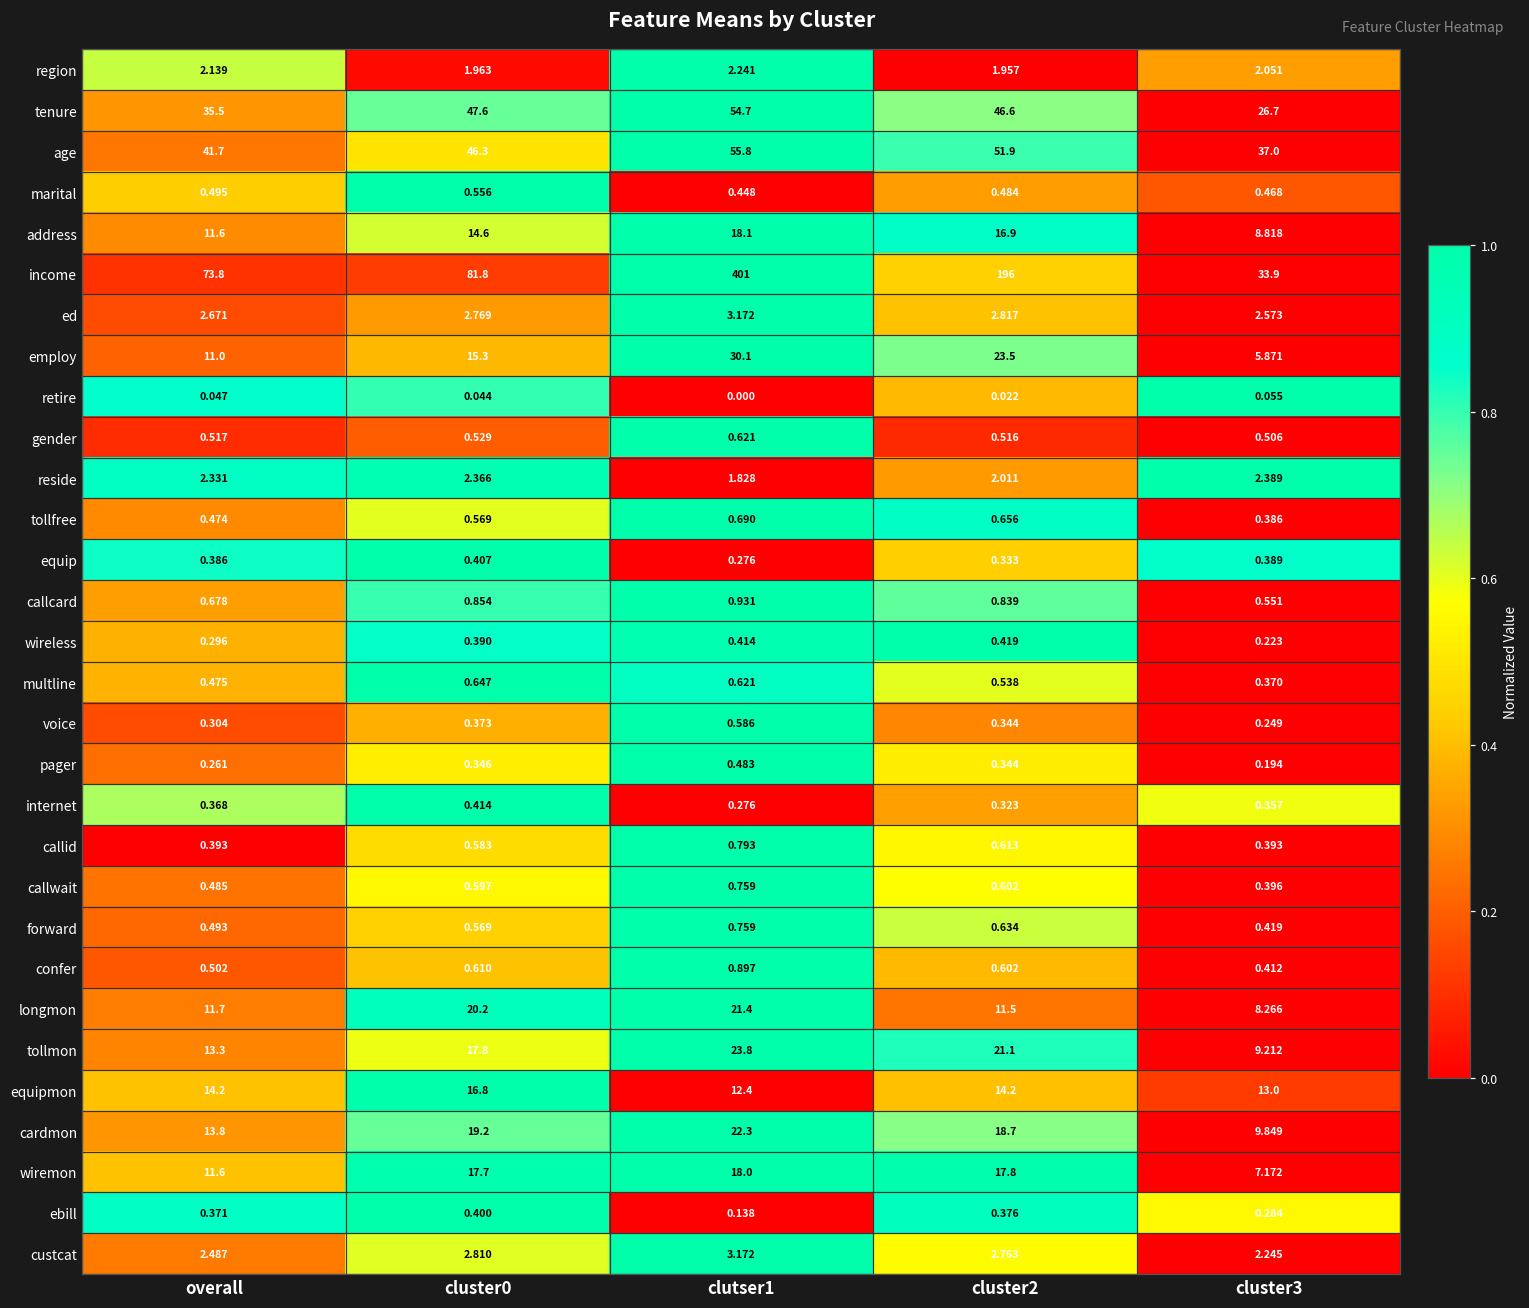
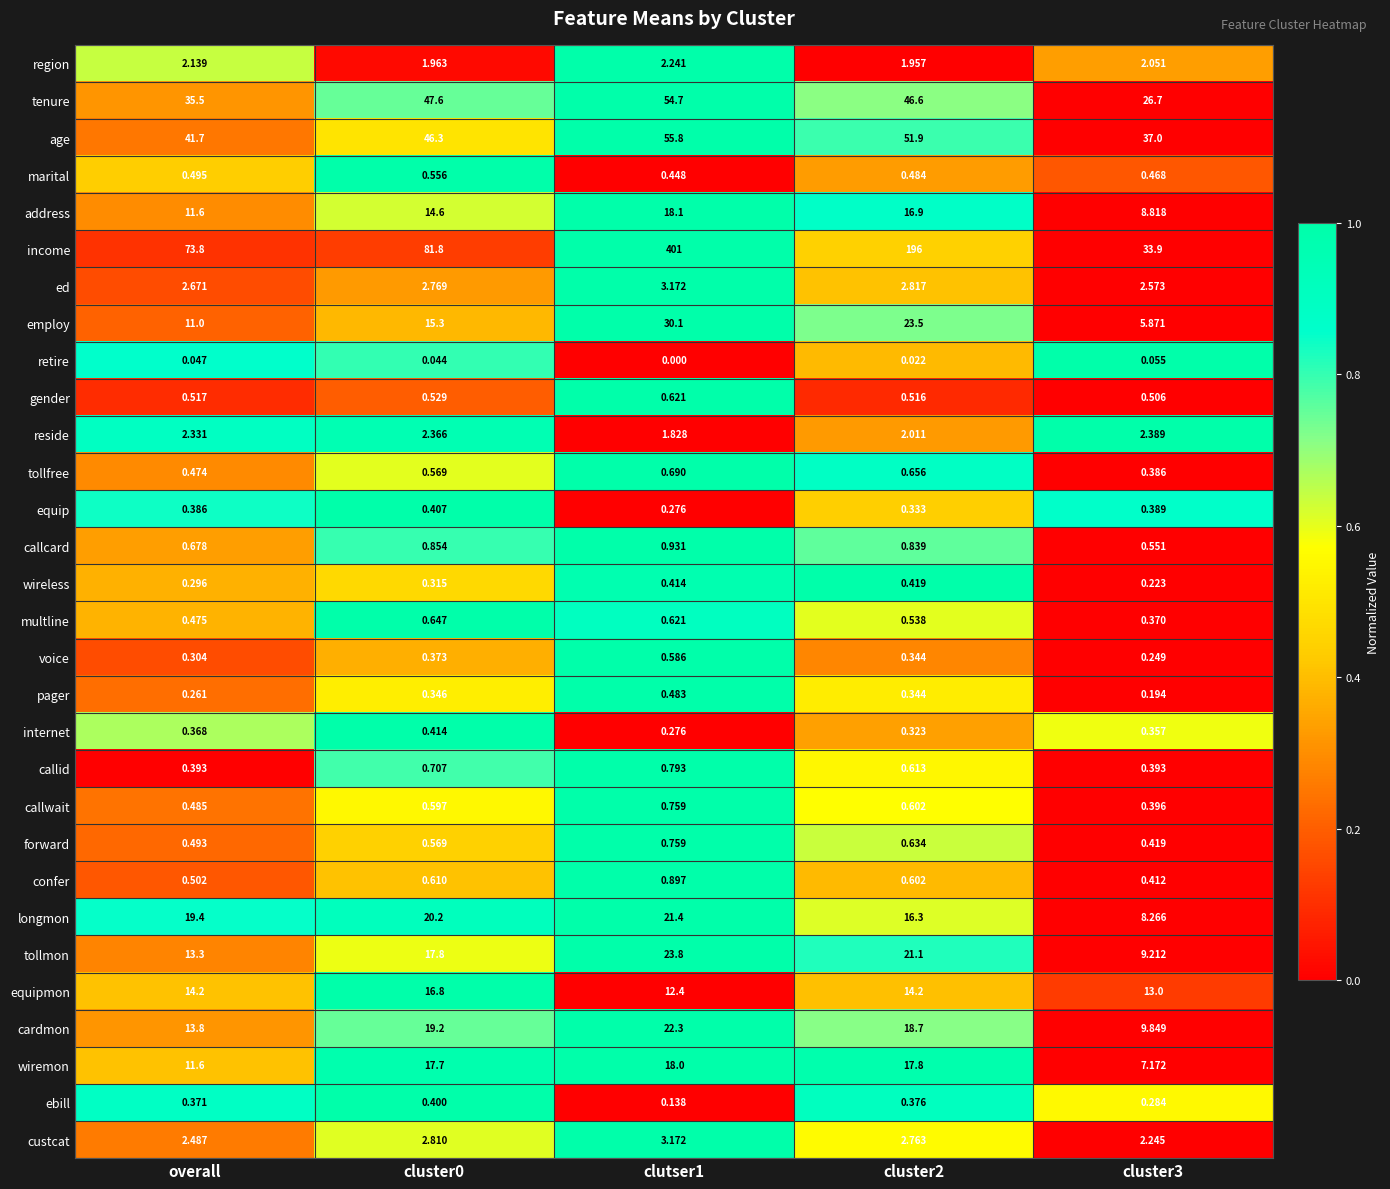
wireless, cluster0: 0.390 -> 0.315
callid, cluster0: 0.583 -> 0.707
longmon, overall: 11.7 -> 19.4
longmon, cluster2: 11.5 -> 16.3
